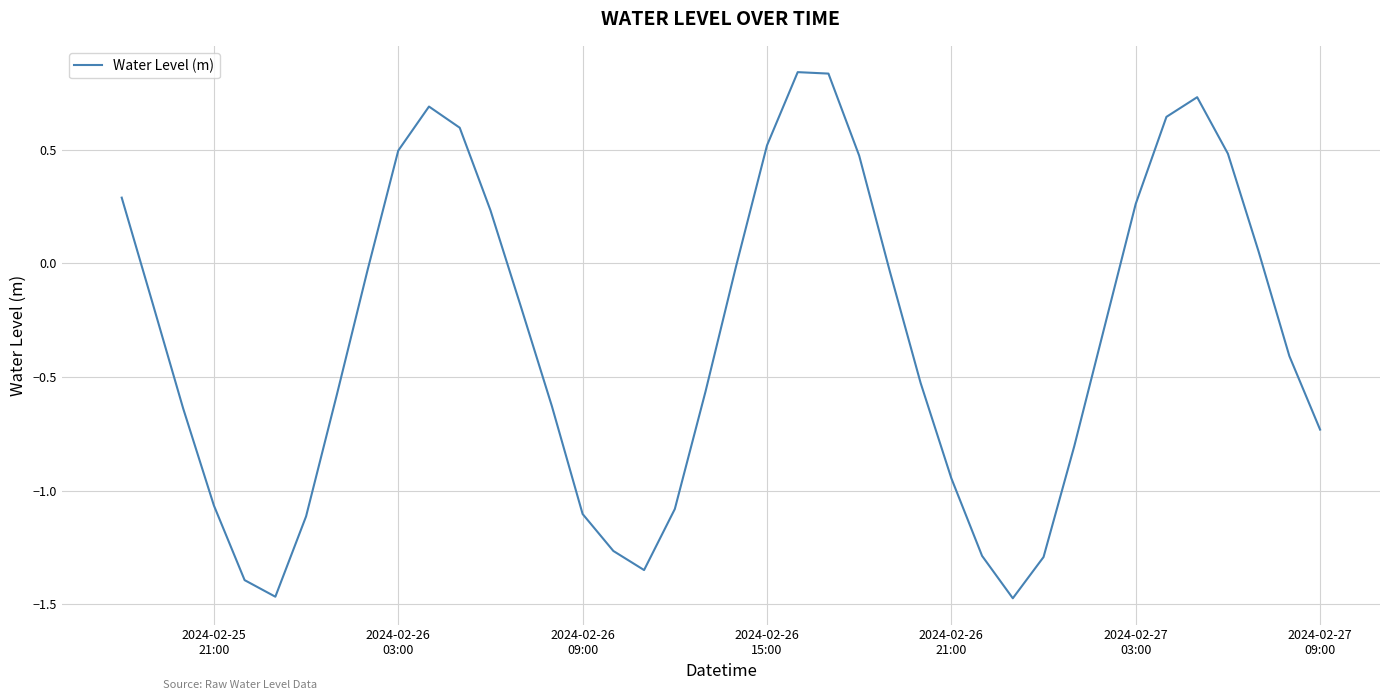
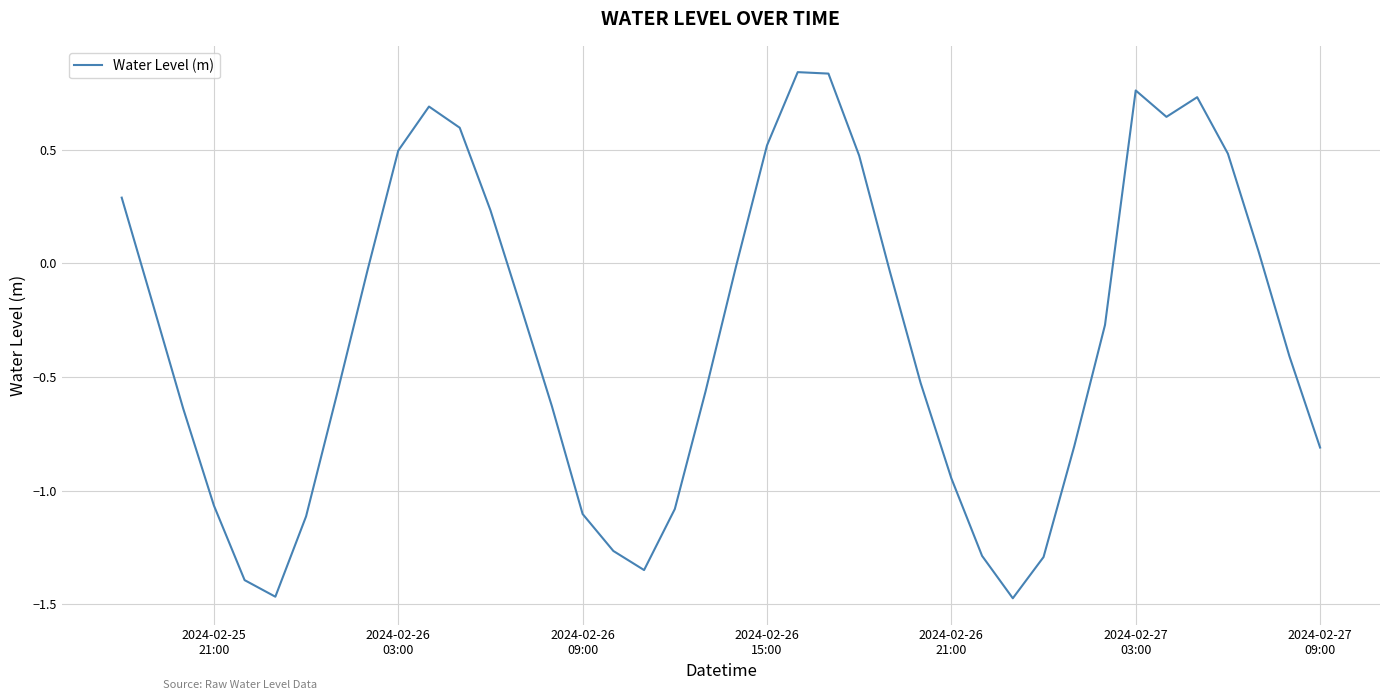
2024-02-27 03:00: 0.26 -> 0.76
2024-02-27 09:00: -0.73 -> -0.81
